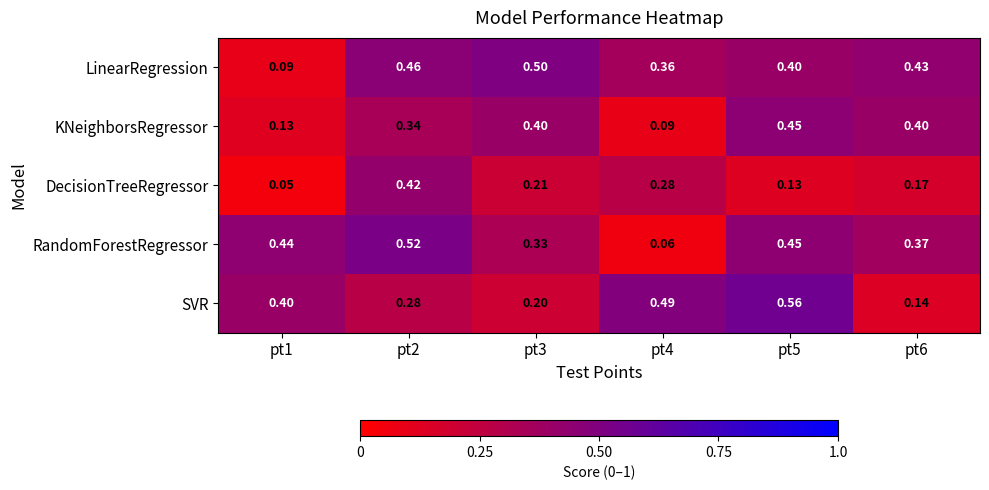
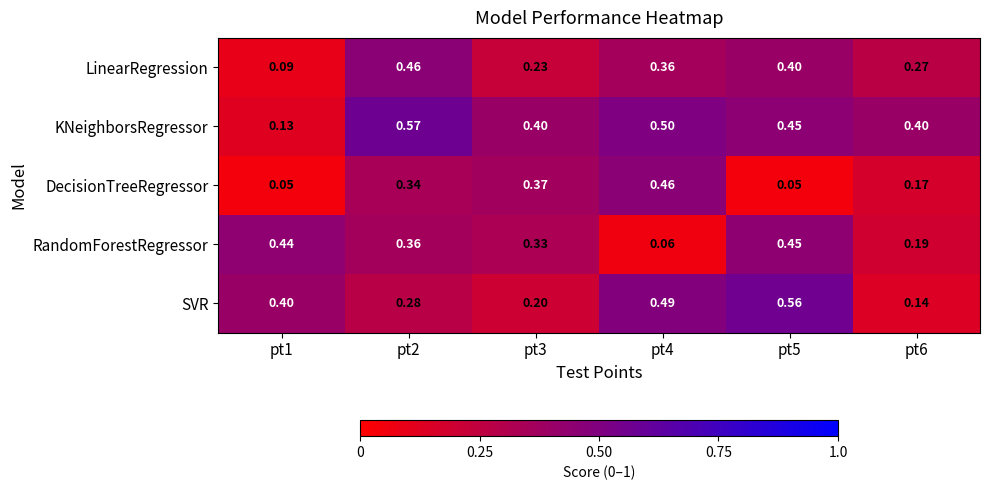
LinearRegression, pt3: 0.50 -> 0.23
LinearRegression, pt6: 0.43 -> 0.27
KNeighborsRegressor, pt2: 0.34 -> 0.57
KNeighborsRegressor, pt4: 0.09 -> 0.50
DecisionTreeRegressor, pt2: 0.42 -> 0.34
DecisionTreeRegressor, pt3: 0.21 -> 0.37
DecisionTreeRegressor, pt4: 0.28 -> 0.46
DecisionTreeRegressor, pt5: 0.13 -> 0.05
RandomForestRegressor, pt2: 0.52 -> 0.36
RandomForestRegressor, pt6: 0.37 -> 0.19
